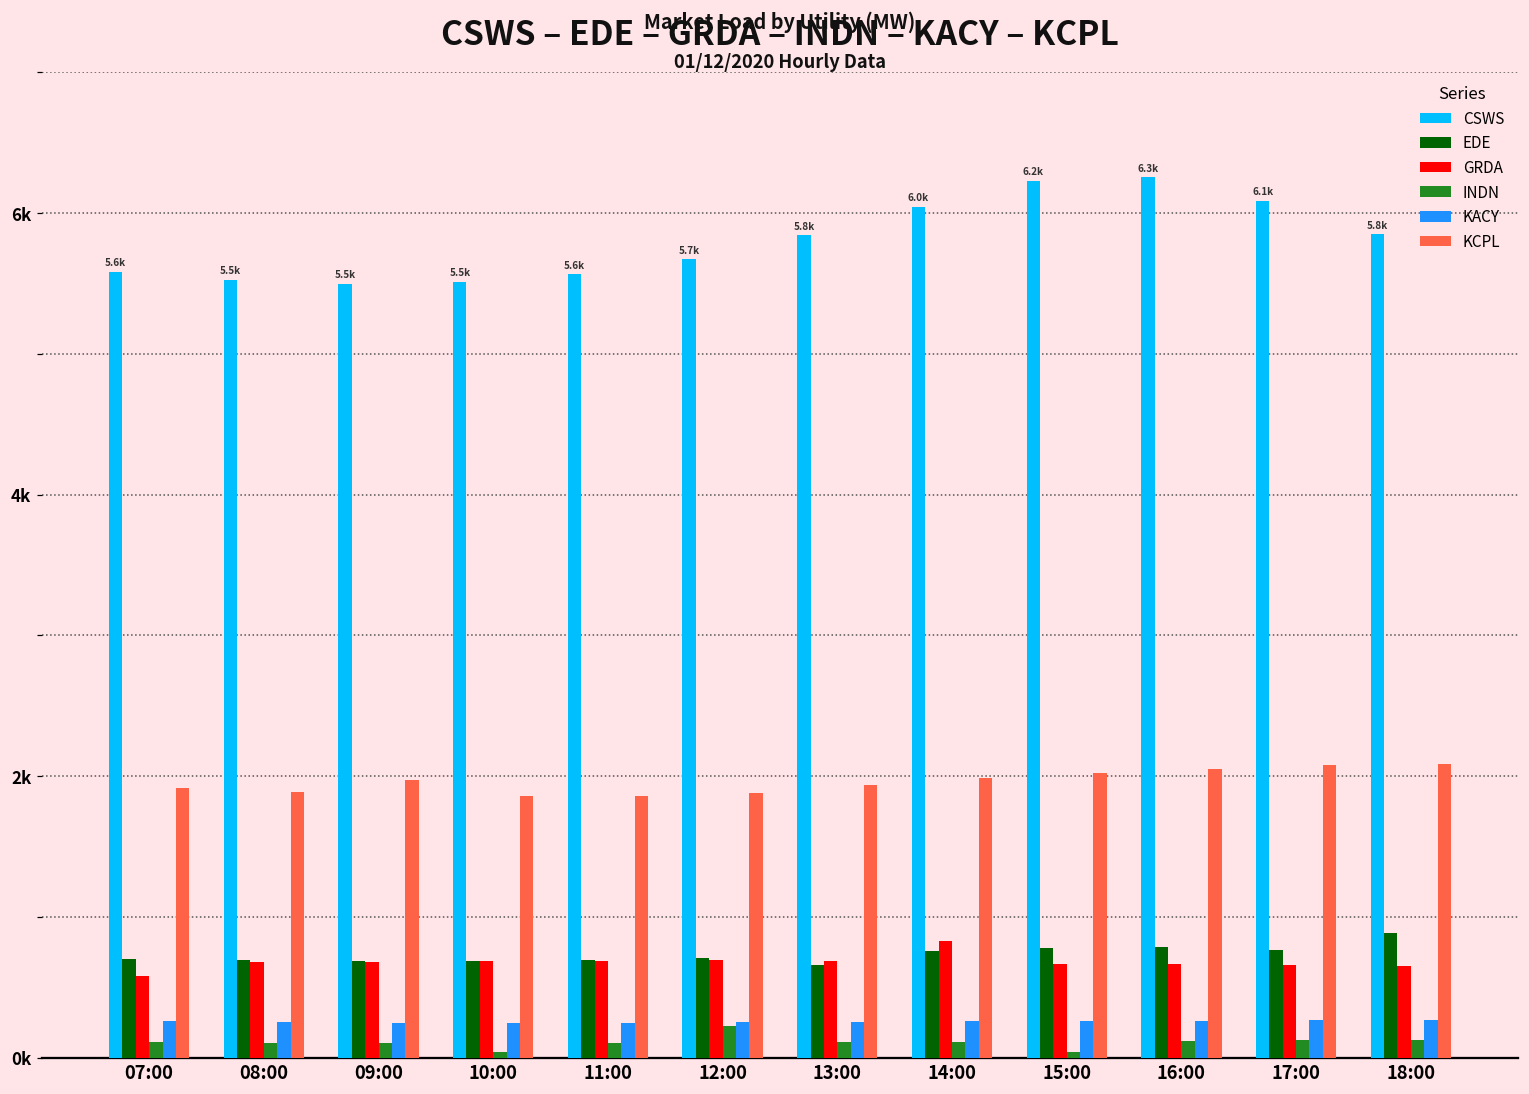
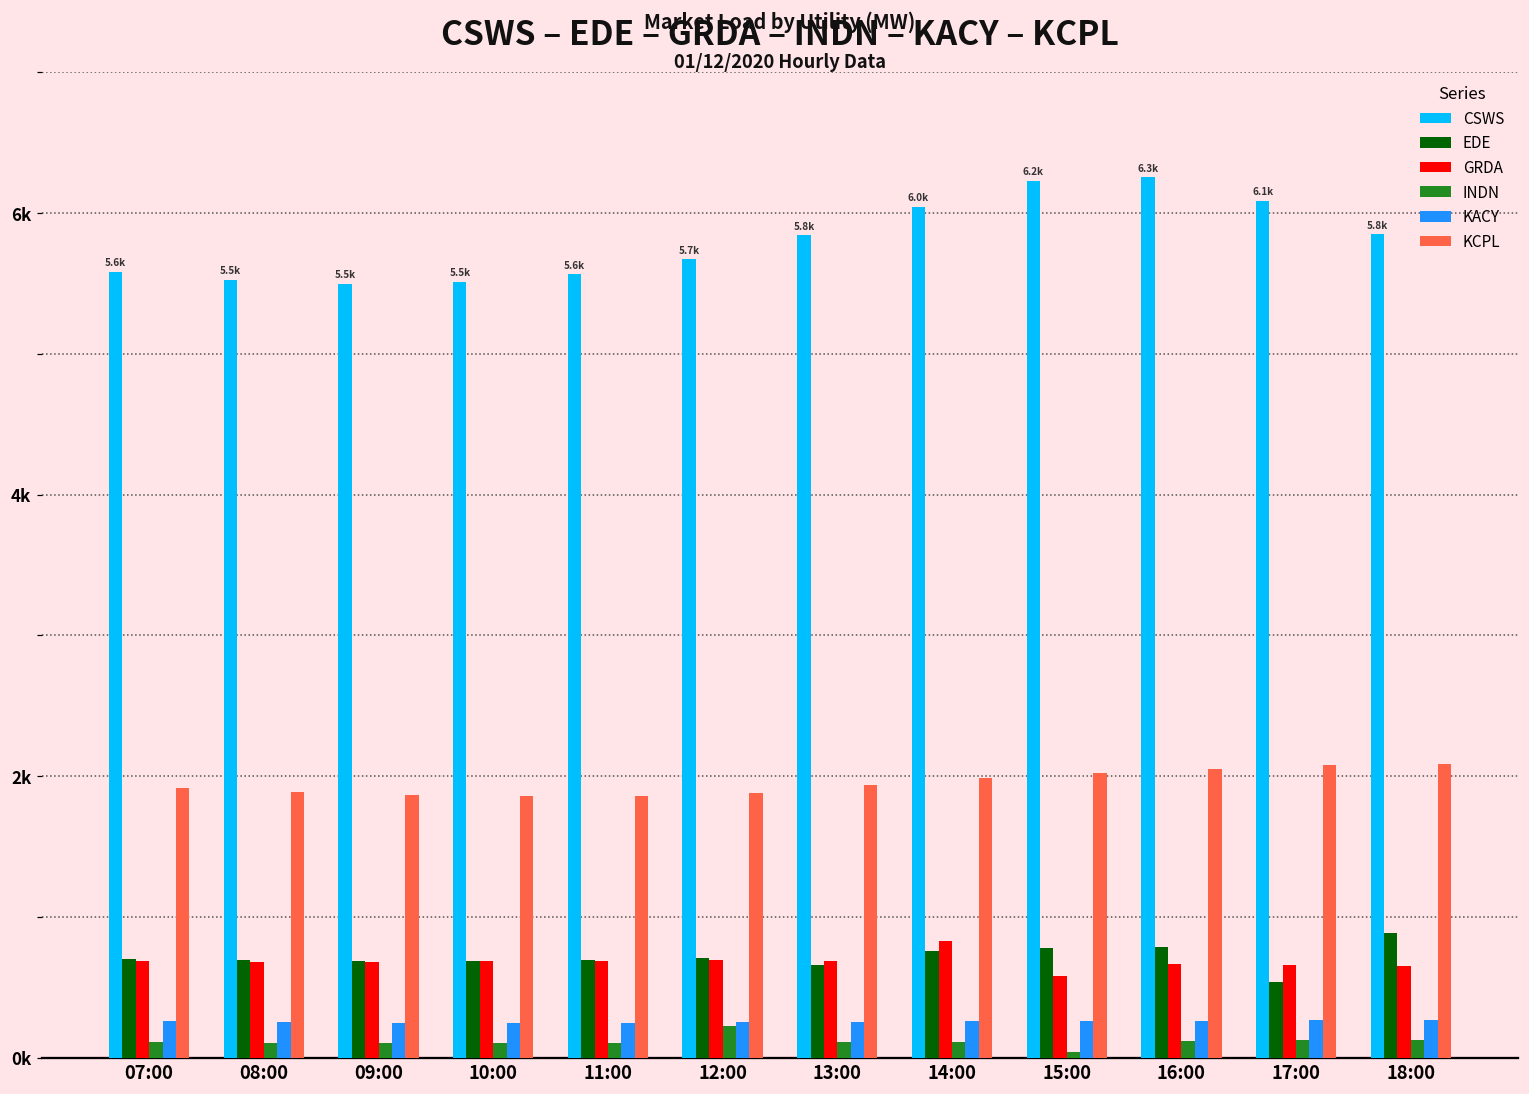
GRDA, 07:00: 580 -> 690
KCPL, 09:00: 1980 -> 1870
INDN, 10:00: 40 -> 100
GRDA, 15:00: 660 -> 580
EDE, 17:00: 760 -> 540
